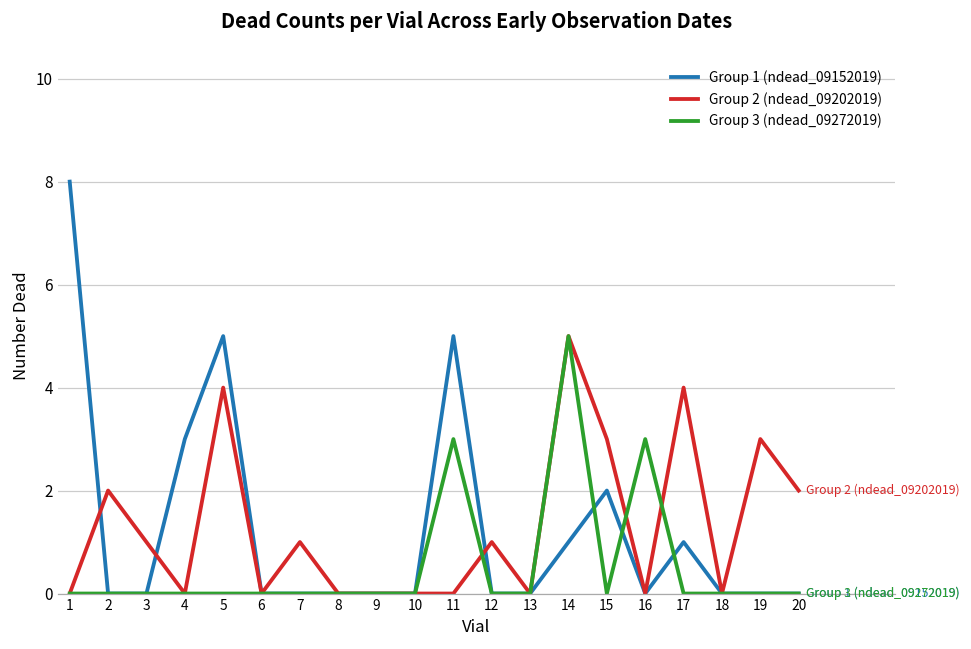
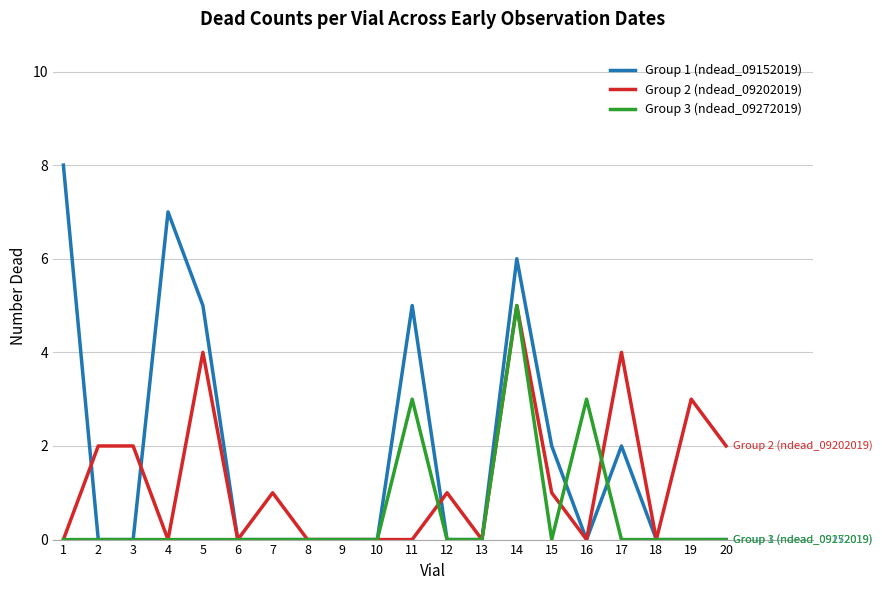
Group 2 (ndead_09202019), 3: 1 -> 2
Group 1 (ndead_09152019), 4: 3 -> 7
Group 1 (ndead_09152019), 14: 1 -> 6
Group 2 (ndead_09202019), 15: 3 -> 1
Group 1 (ndead_09152019), 17: 1 -> 2
